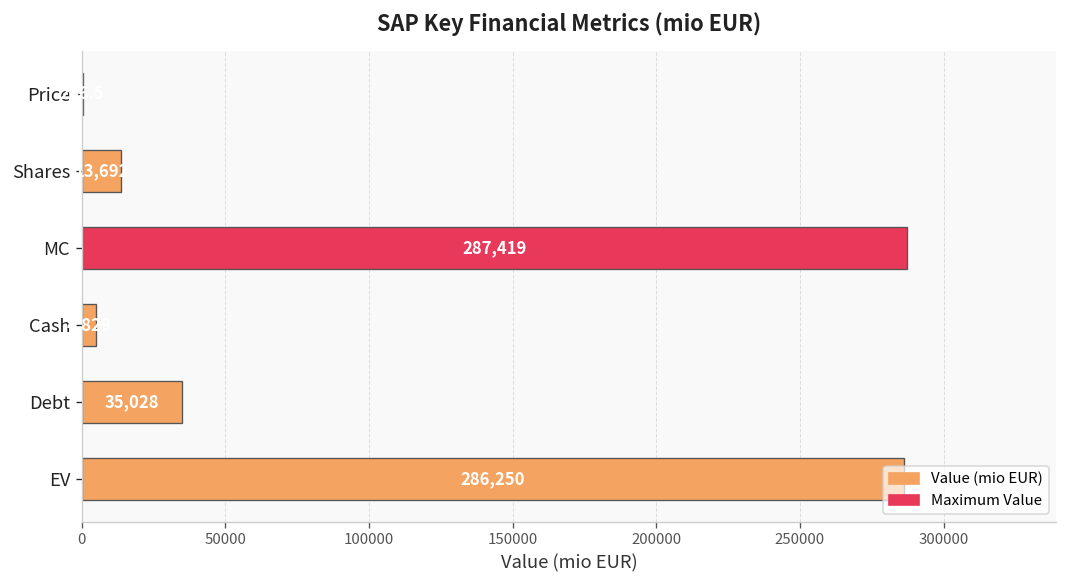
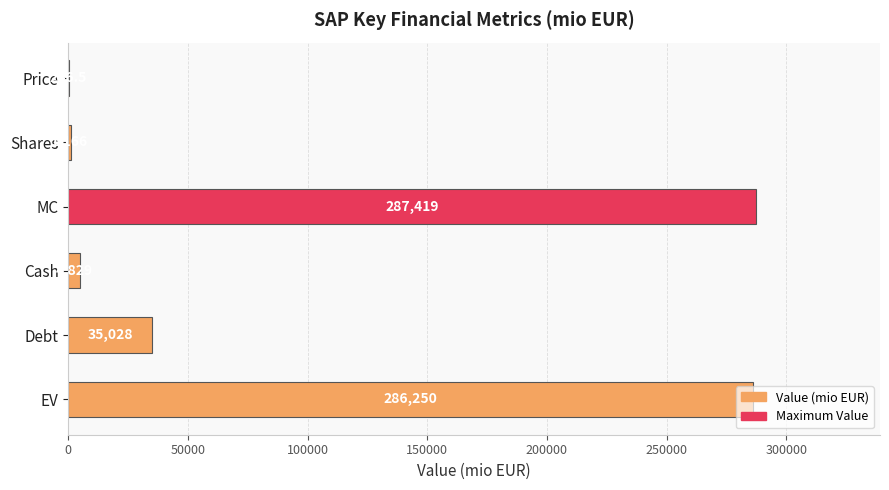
Shares: 14000 -> 1000
